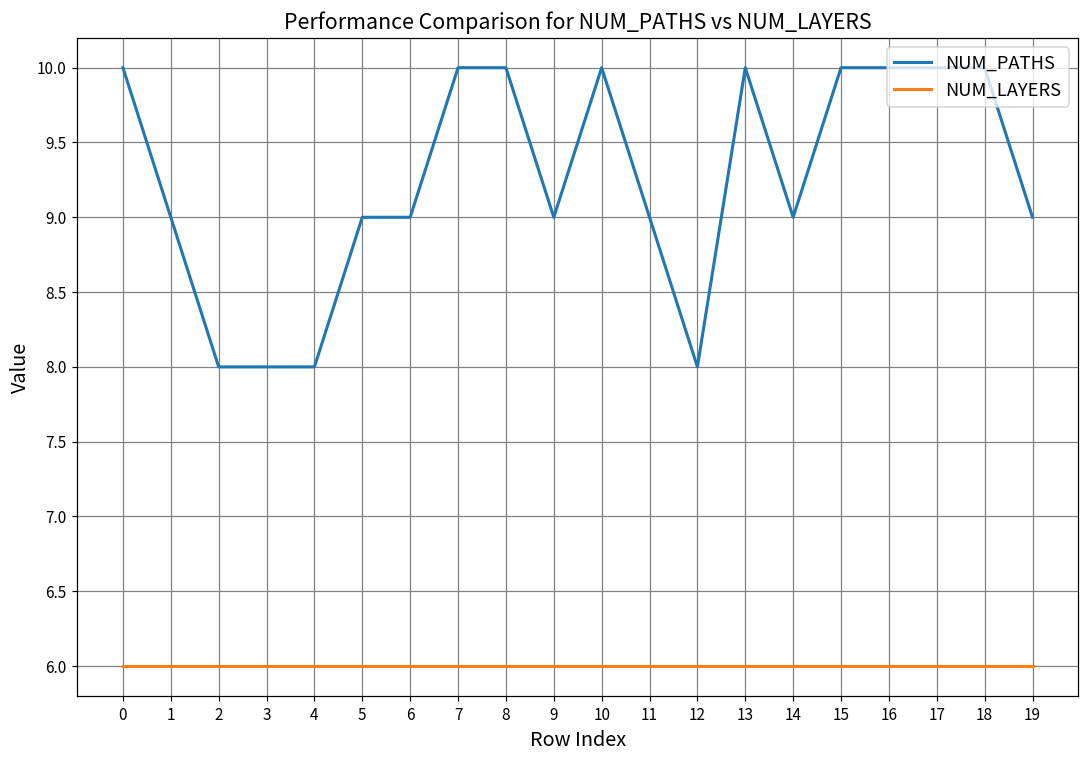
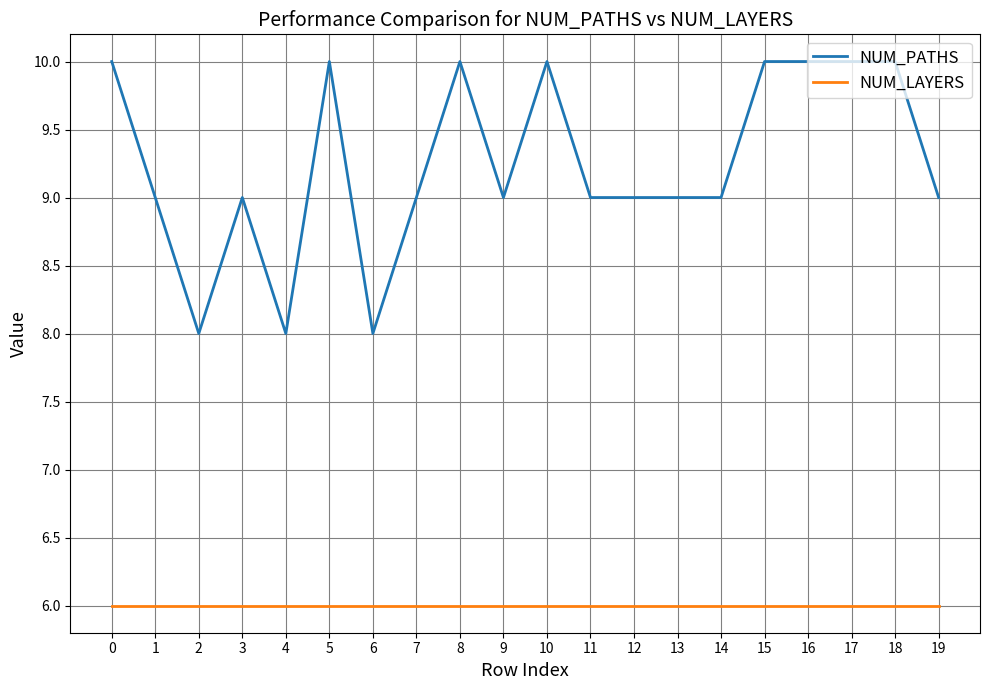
NUM_PATHS, 3: 8 -> 9
NUM_PATHS, 5: 9 -> 10
NUM_PATHS, 6: 9 -> 8
NUM_PATHS, 7: 10 -> 9
NUM_PATHS, 12: 8 -> 9
NUM_PATHS, 13: 10 -> 9
